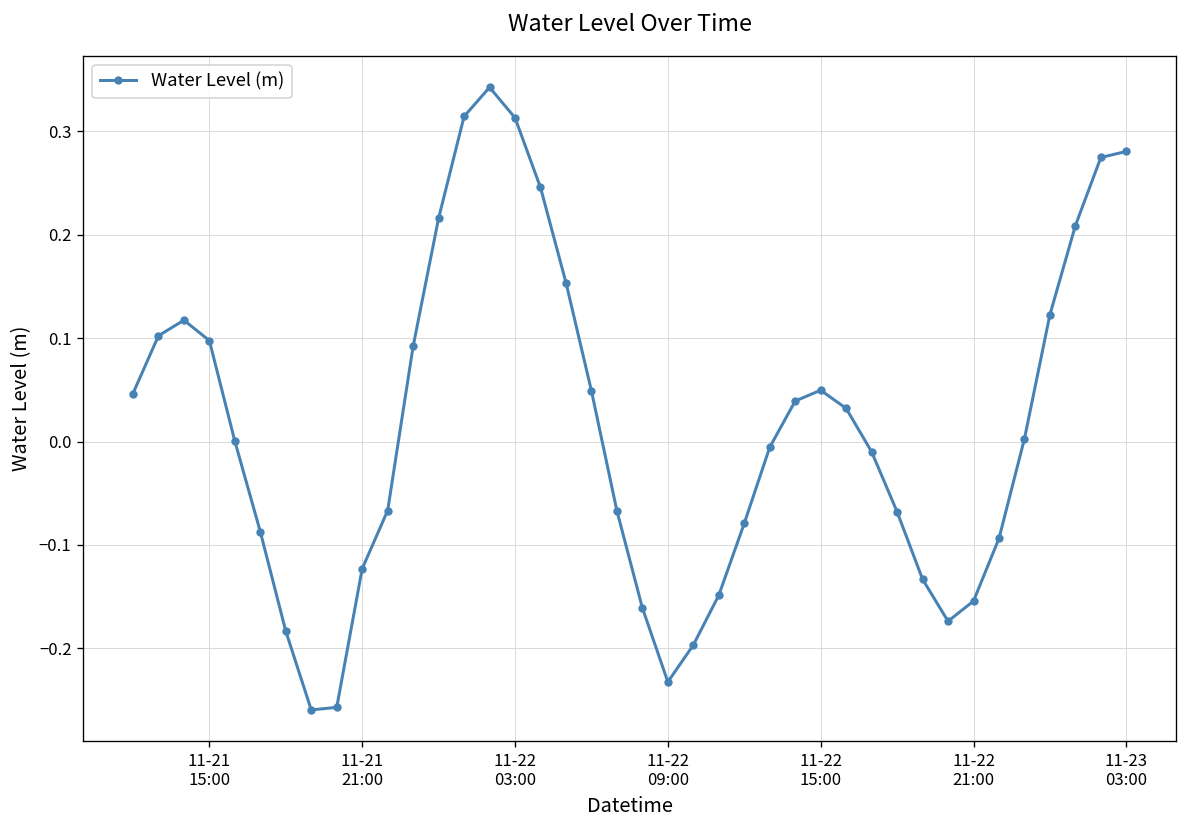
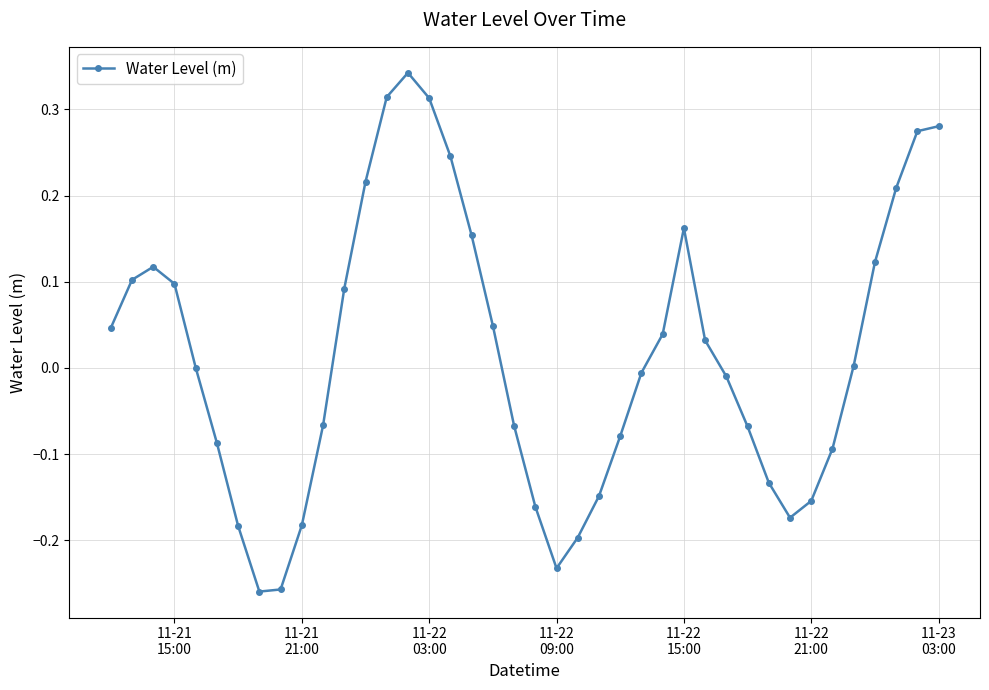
11-21 21:00: -0.12 -> -0.18
11-22 15:00: 0.05 -> 0.16
